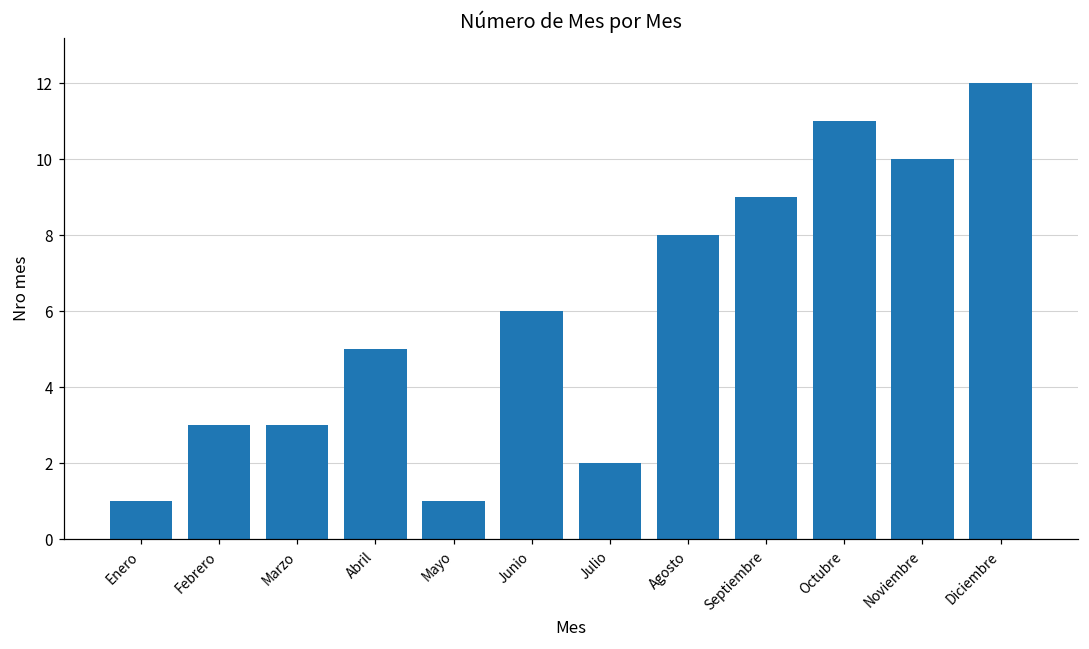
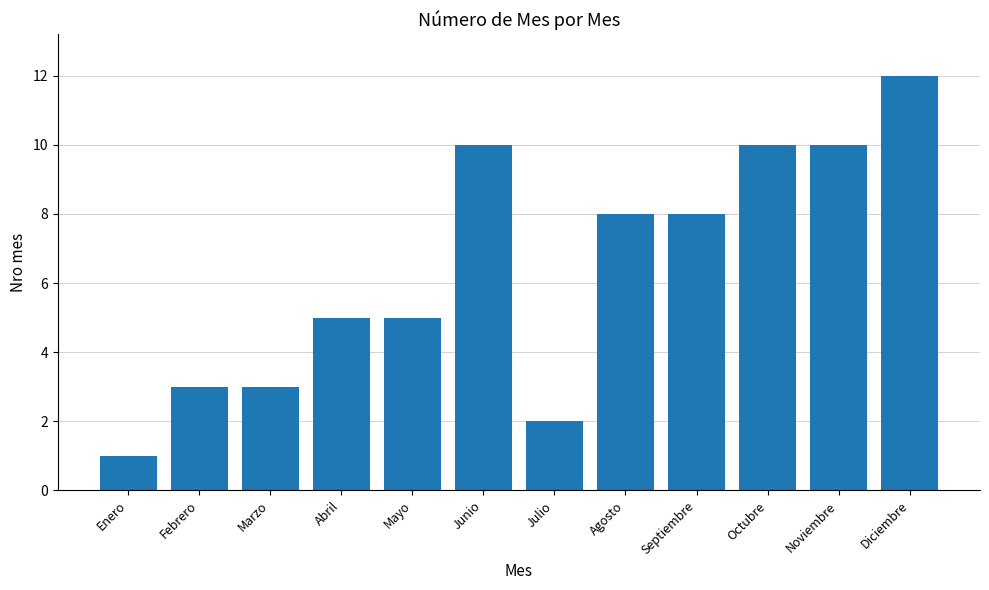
Mayo: 1 -> 5
Junio: 6 -> 10
Septiembre: 9 -> 8
Octubre: 11 -> 10
